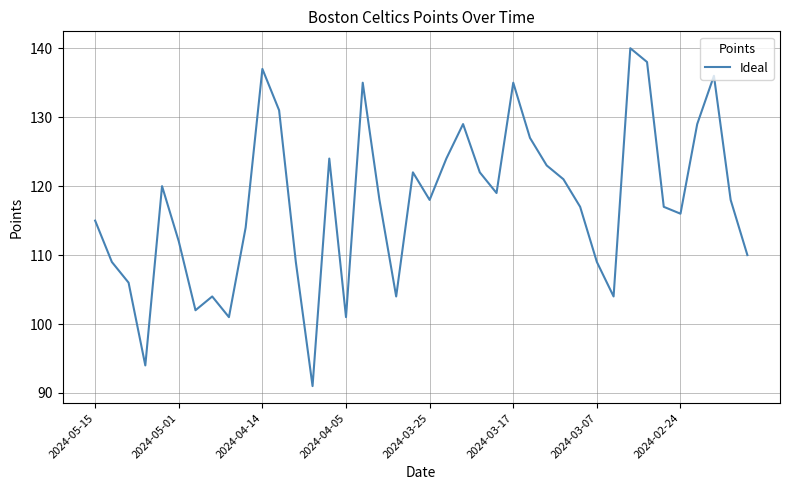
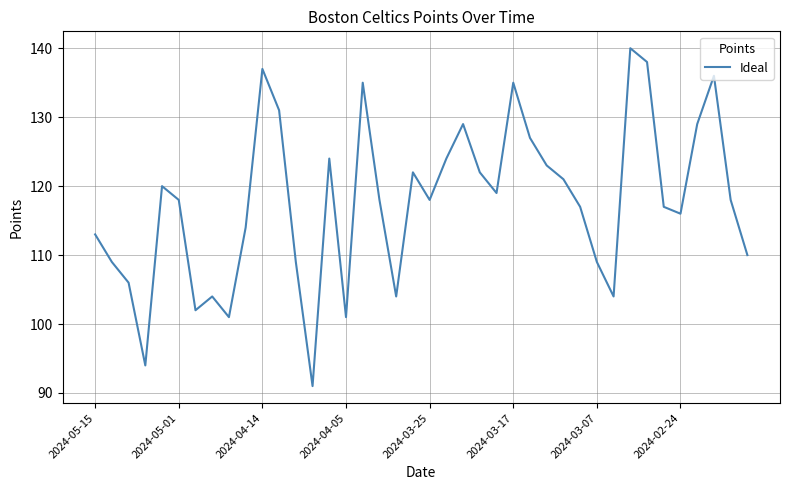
2024-05-15: 115 -> 113
2024-05-01: 112 -> 118
